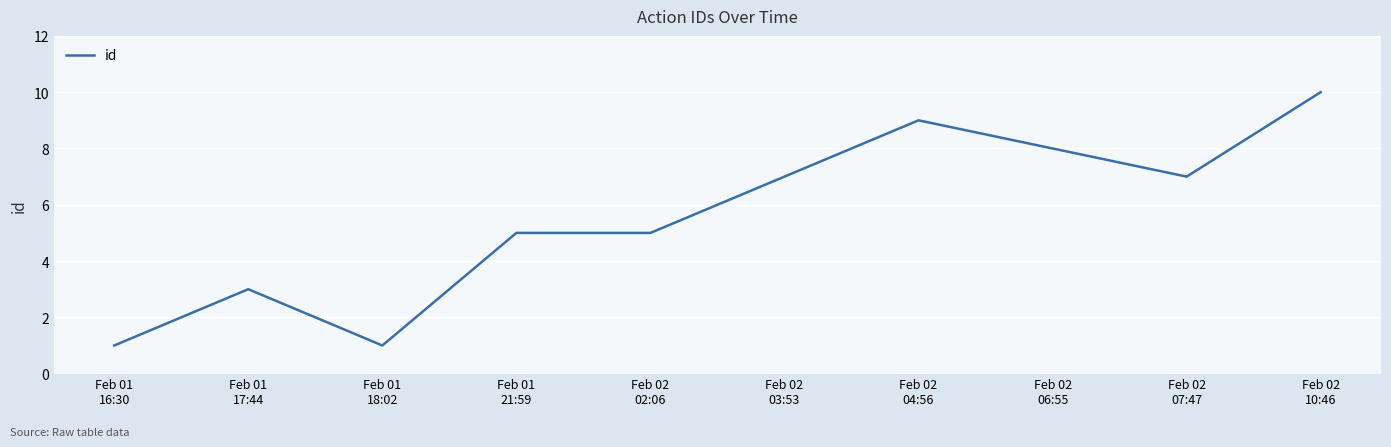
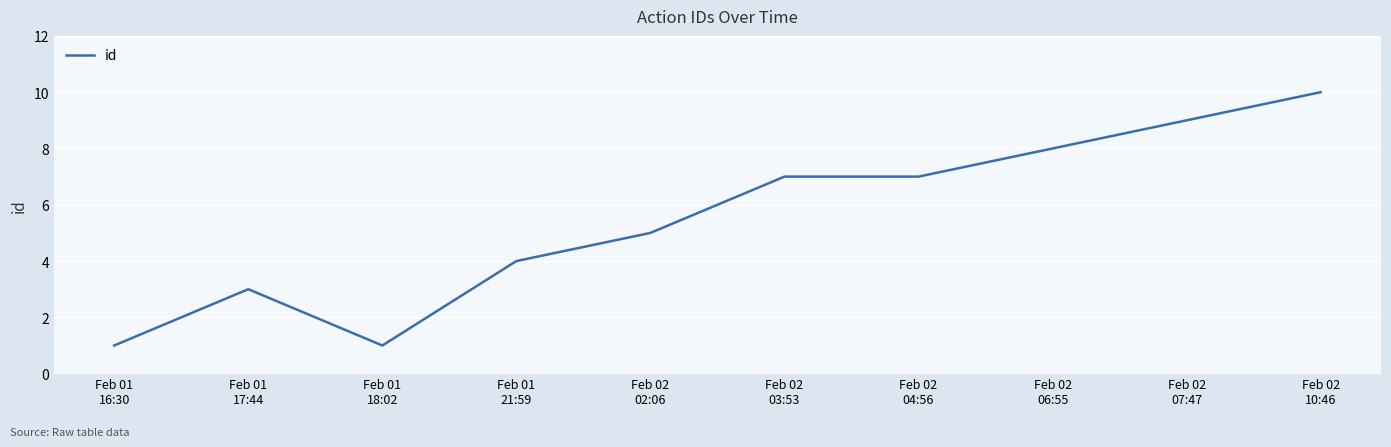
Feb 01 21:59: 5 -> 4
Feb 02 04:56: 9 -> 7
Feb 02 07:47: 7 -> 9
